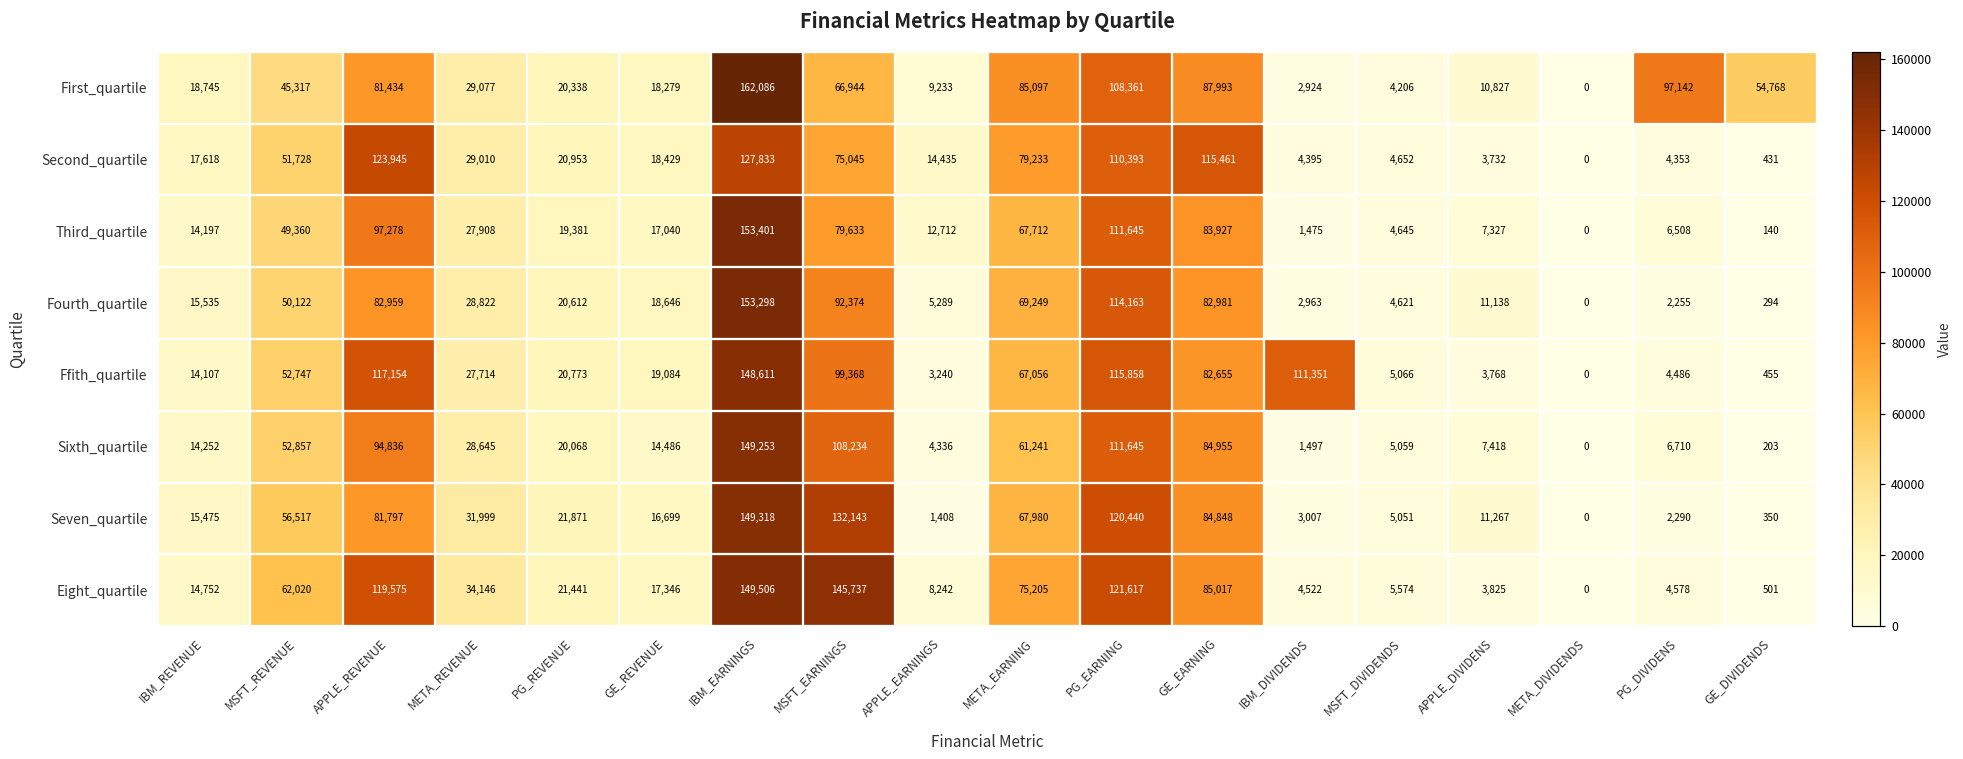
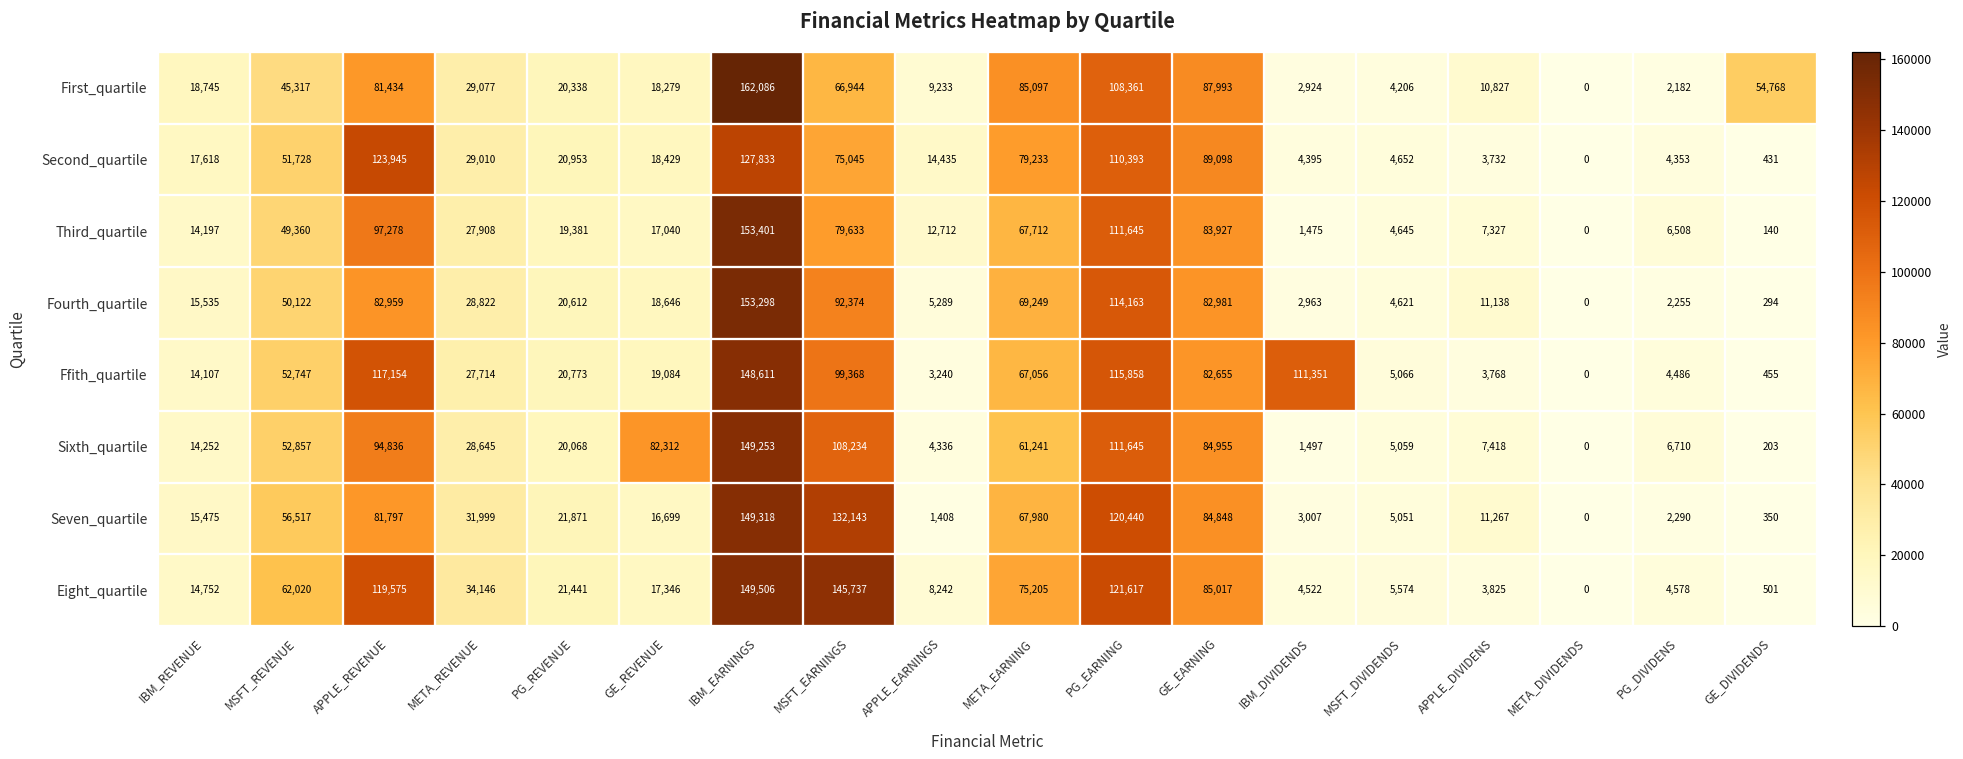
First_quartile, PG_DIVIDENS: 97,142 -> 2,182
Second_quartile, GE_EARNING: 115,461 -> 89,098
Sixth_quartile, GE_REVENUE: 14,486 -> 82,312
